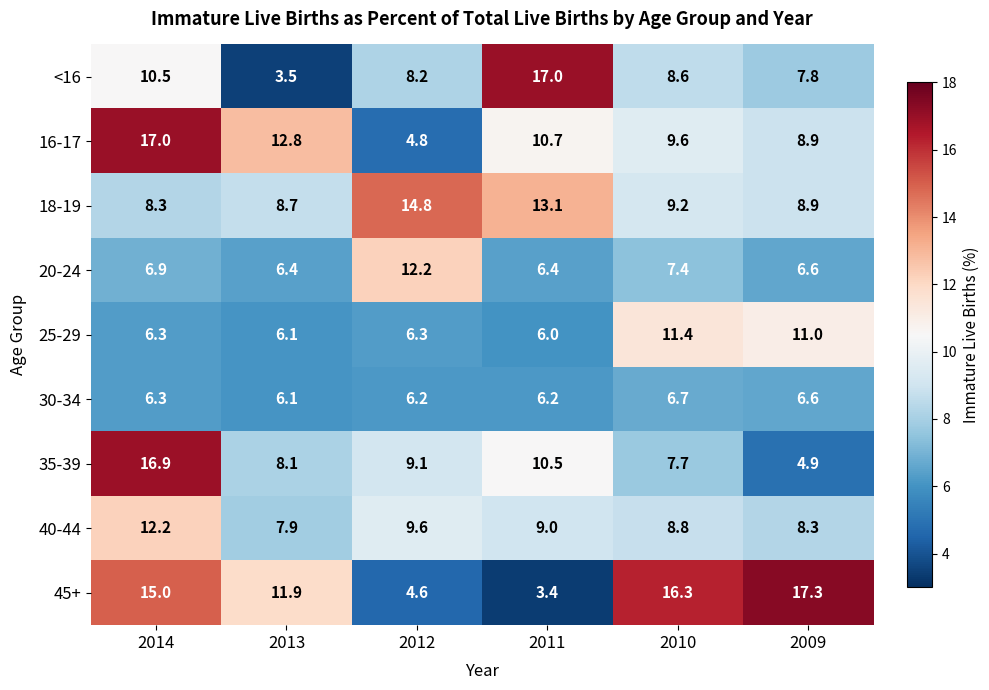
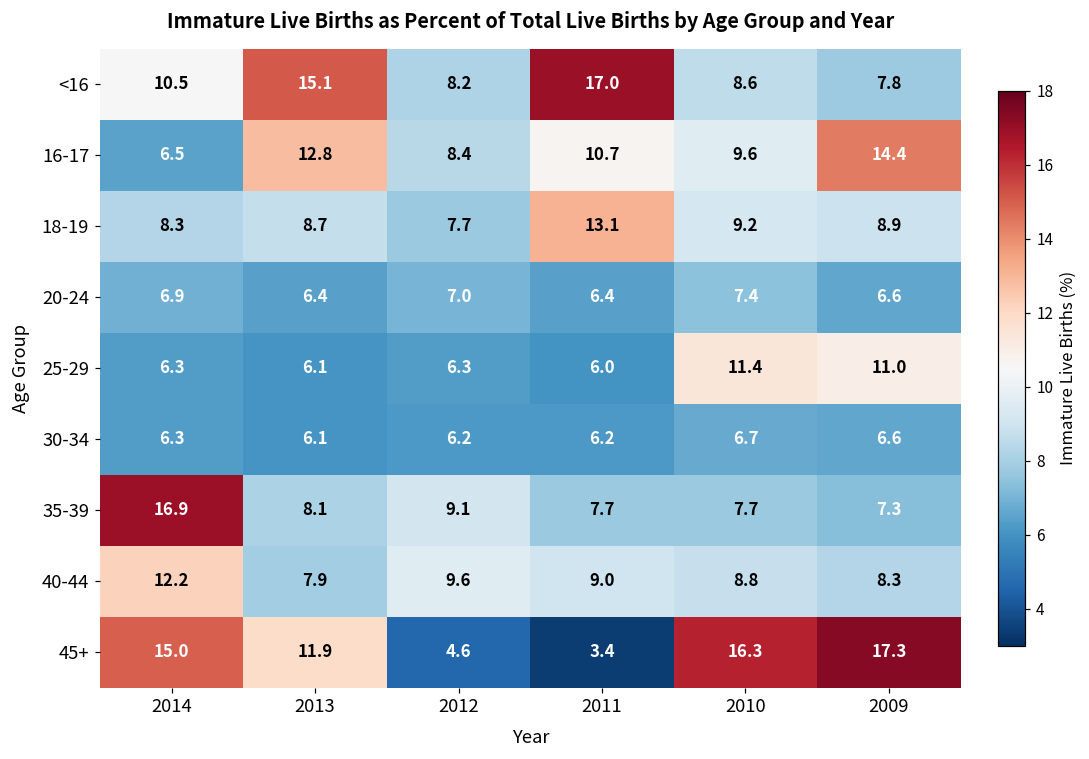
<16, 2013: 3.5 -> 15.1
16-17, 2014: 17.0 -> 6.5
16-17, 2012: 4.8 -> 8.4
16-17, 2009: 8.9 -> 14.4
18-19, 2012: 14.8 -> 7.7
20-24, 2012: 12.2 -> 7.0
35-39, 2011: 10.5 -> 7.7
35-39, 2009: 4.9 -> 7.3
